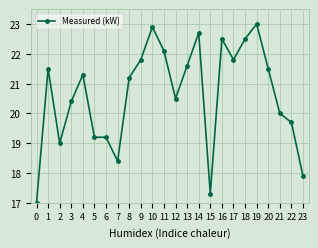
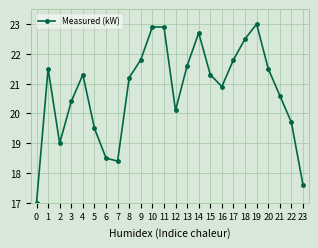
5: 19.2 -> 19.5
6: 19.2 -> 18.5
11: 22.1 -> 22.9
12: 20.5 -> 20.1
15: 17.3 -> 21.3
16: 22.5 -> 20.9
21: 20.0 -> 20.6
23: 17.9 -> 17.6
